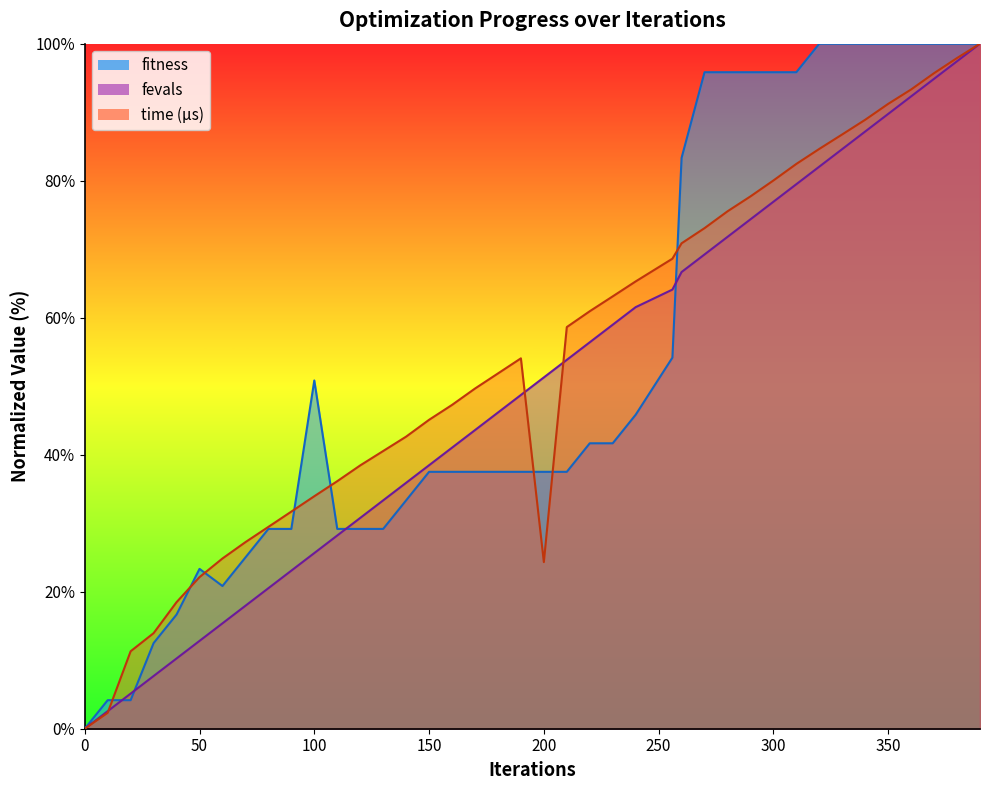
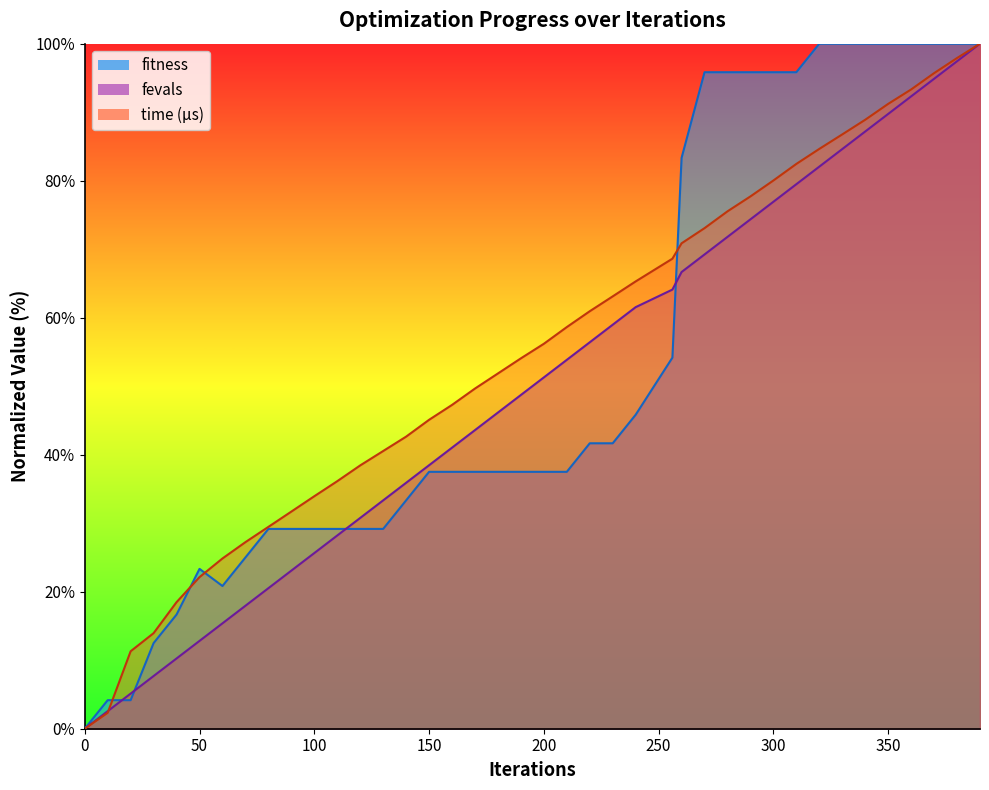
fitness, 100: 51% -> 29%
time (μs), 200: 24% -> 56%
